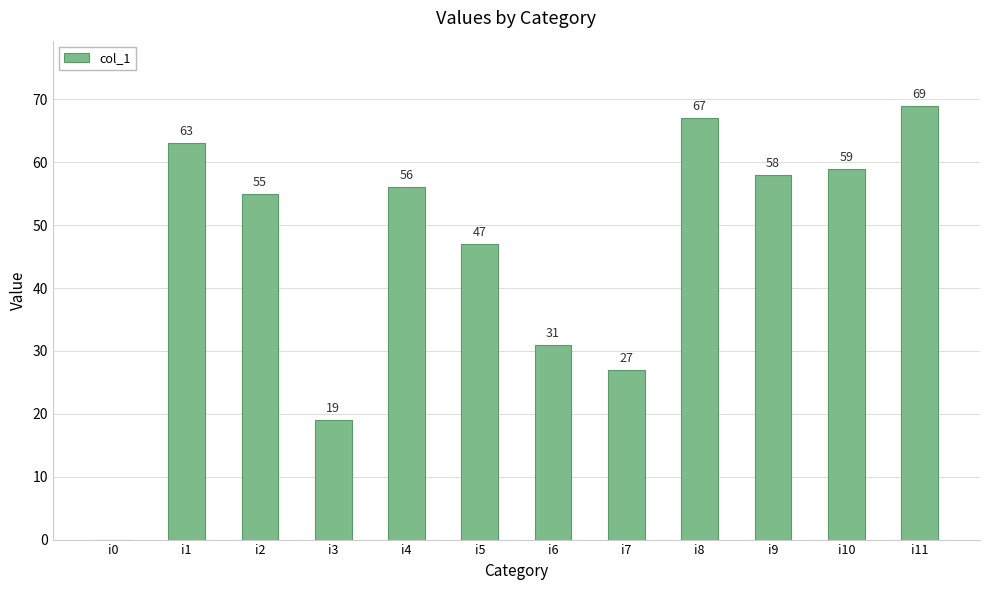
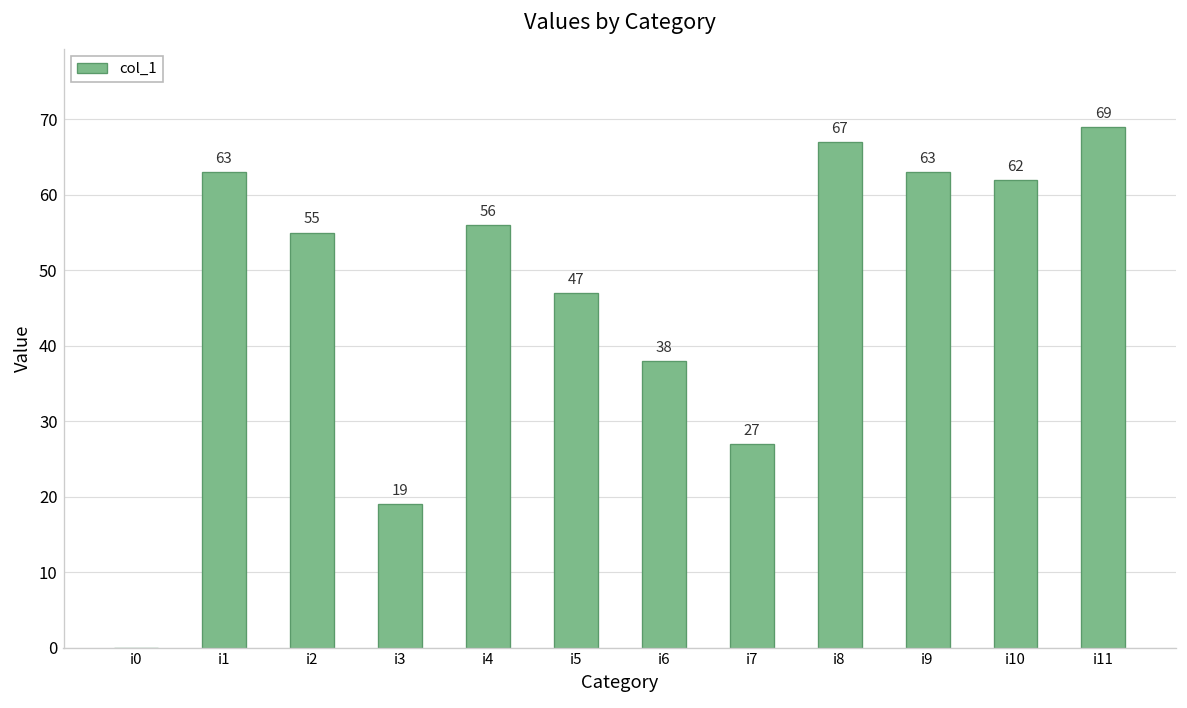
i6: 31 -> 38
i9: 58 -> 63
i10: 59 -> 62
